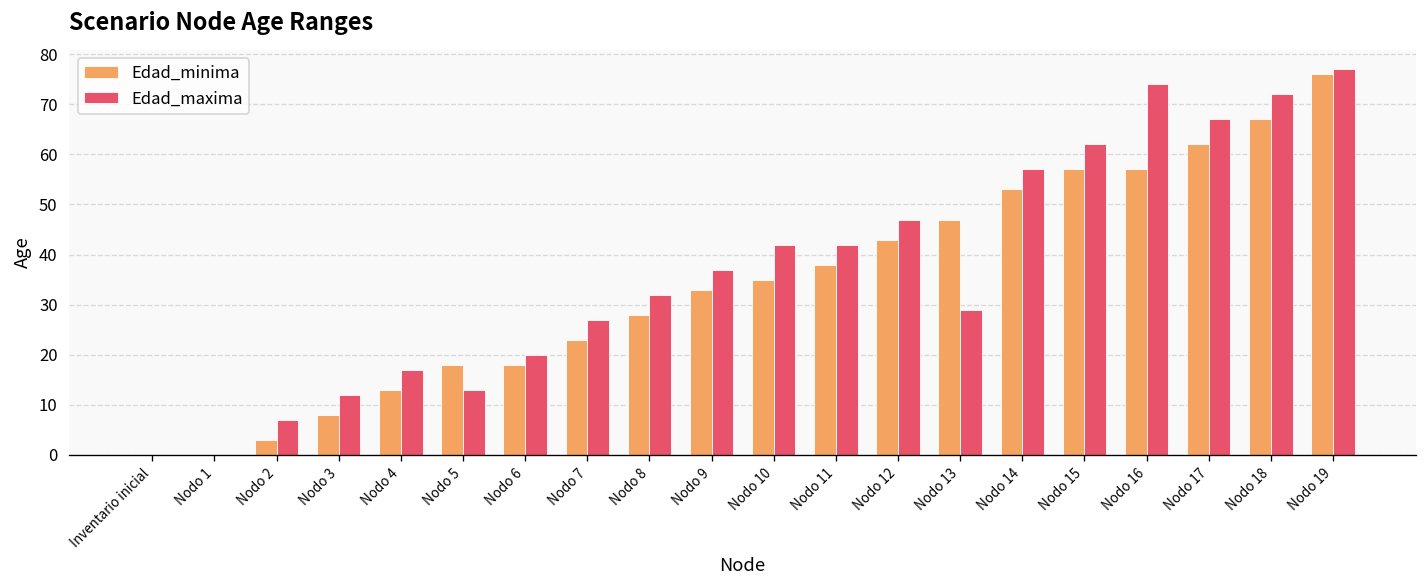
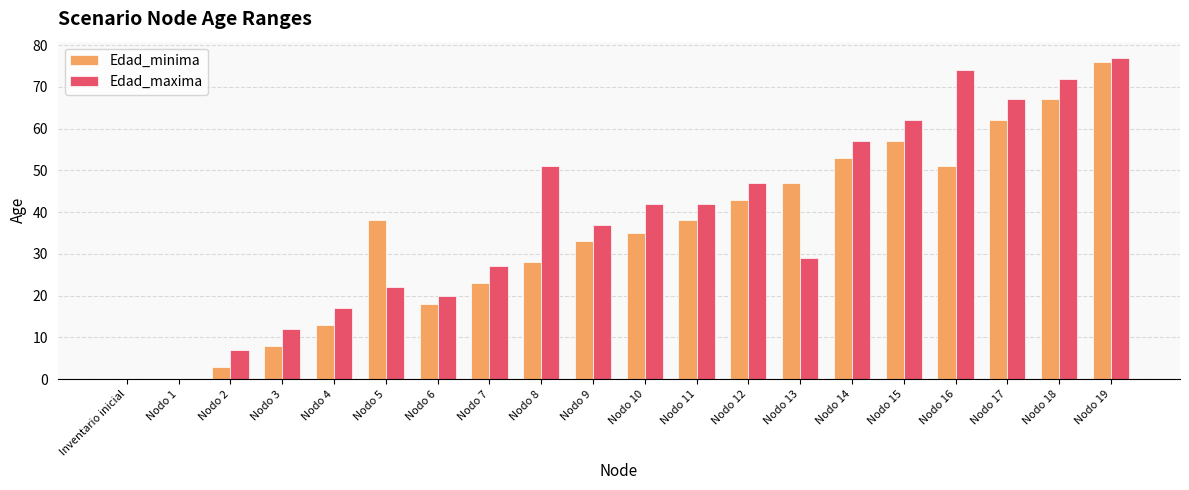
Edad_minima, Nodo 5: 18 -> 38
Edad_maxima, Nodo 5: 13 -> 22
Edad_maxima, Nodo 8: 32 -> 51
Edad_minima, Nodo 16: 57 -> 51
